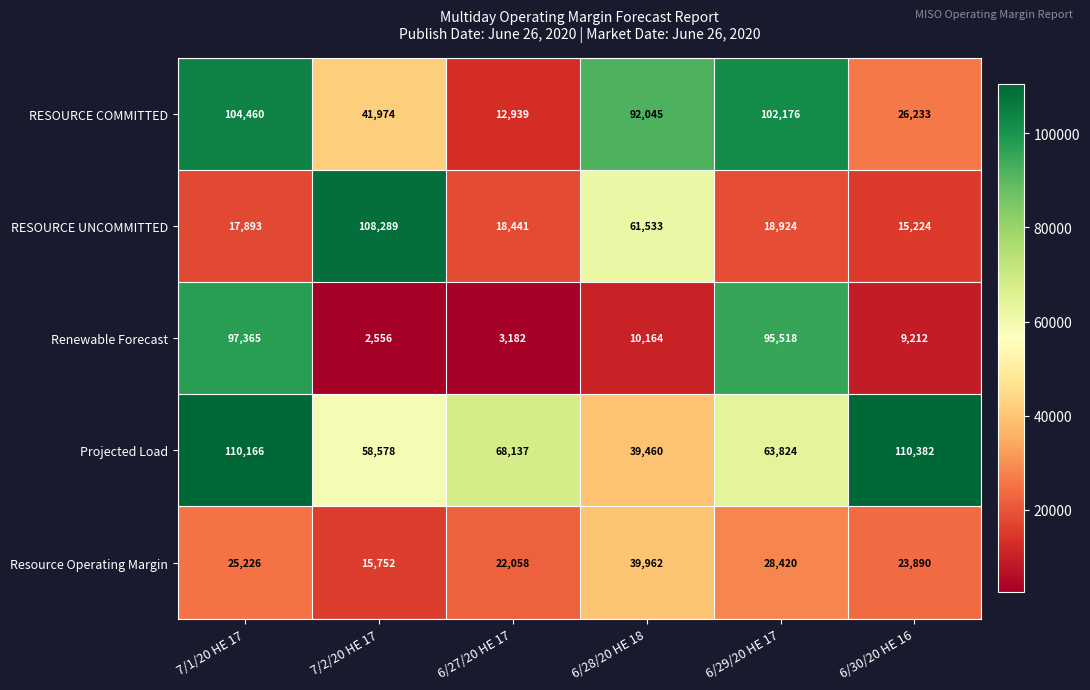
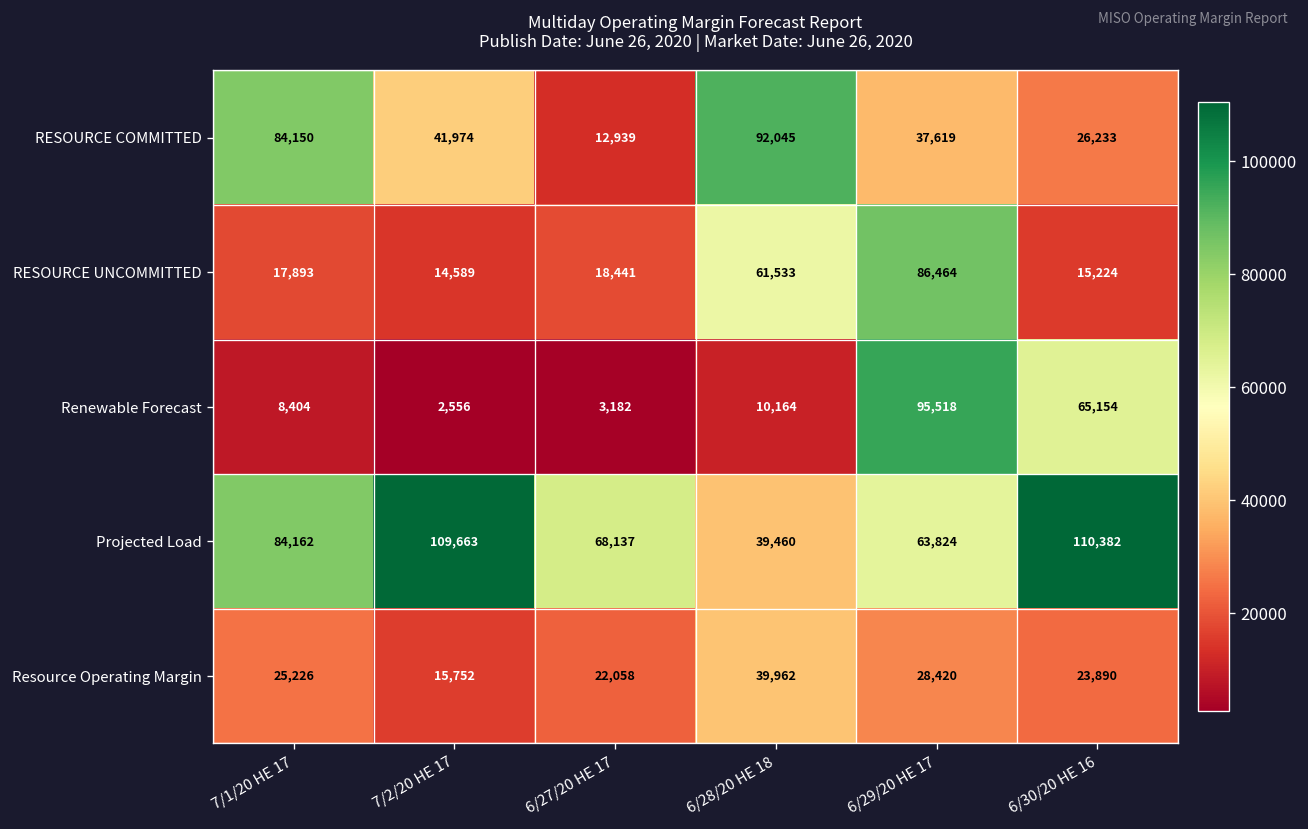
RESOURCE COMMITTED, 7/1/20 HE 17: 104,460 -> 84,150
RESOURCE COMMITTED, 6/29/20 HE 17: 102,176 -> 37,619
RESOURCE UNCOMMITTED, 7/2/20 HE 17: 108,289 -> 14,589
RESOURCE UNCOMMITTED, 6/29/20 HE 17: 18,924 -> 86,464
Renewable Forecast, 7/1/20 HE 17: 97,365 -> 8,404
Renewable Forecast, 6/30/20 HE 16: 9,212 -> 65,154
Projected Load, 7/1/20 HE 17: 110,166 -> 84,162
Projected Load, 7/2/20 HE 17: 58,578 -> 109,663
